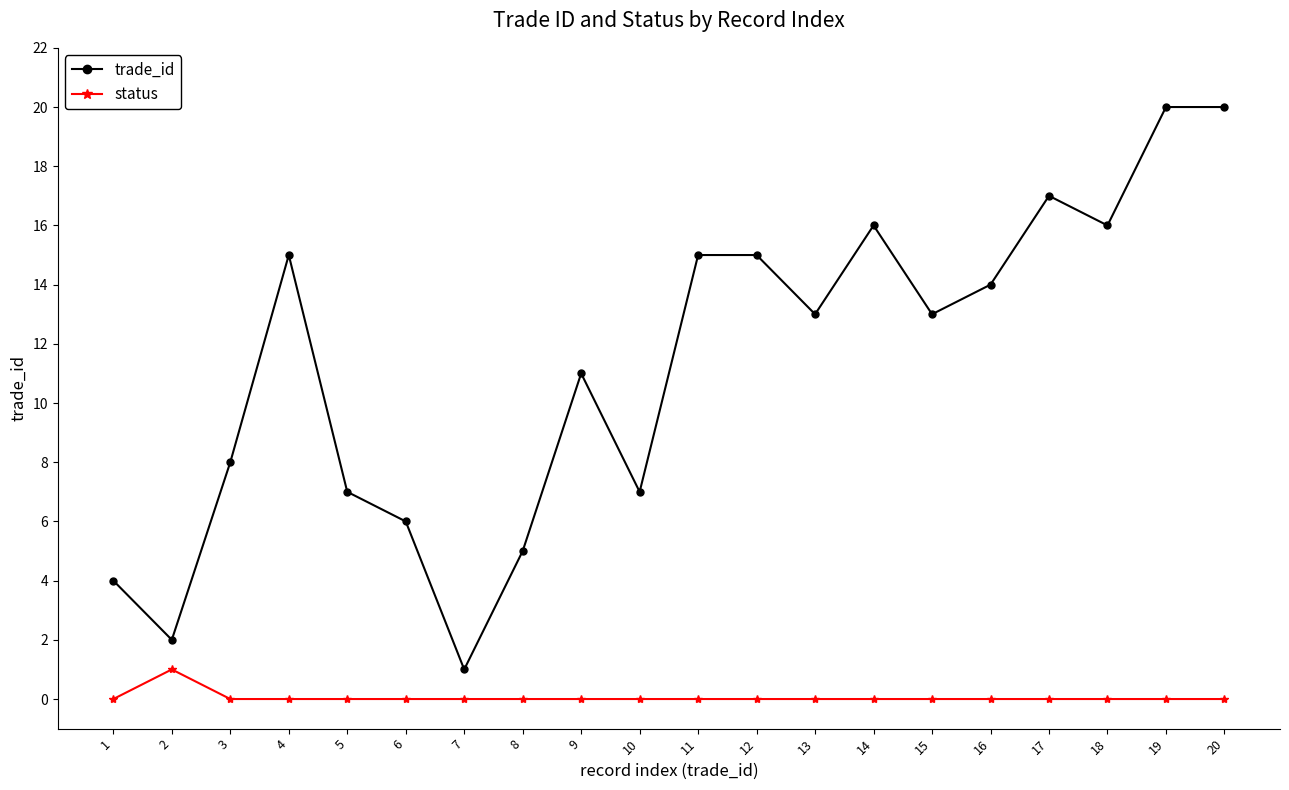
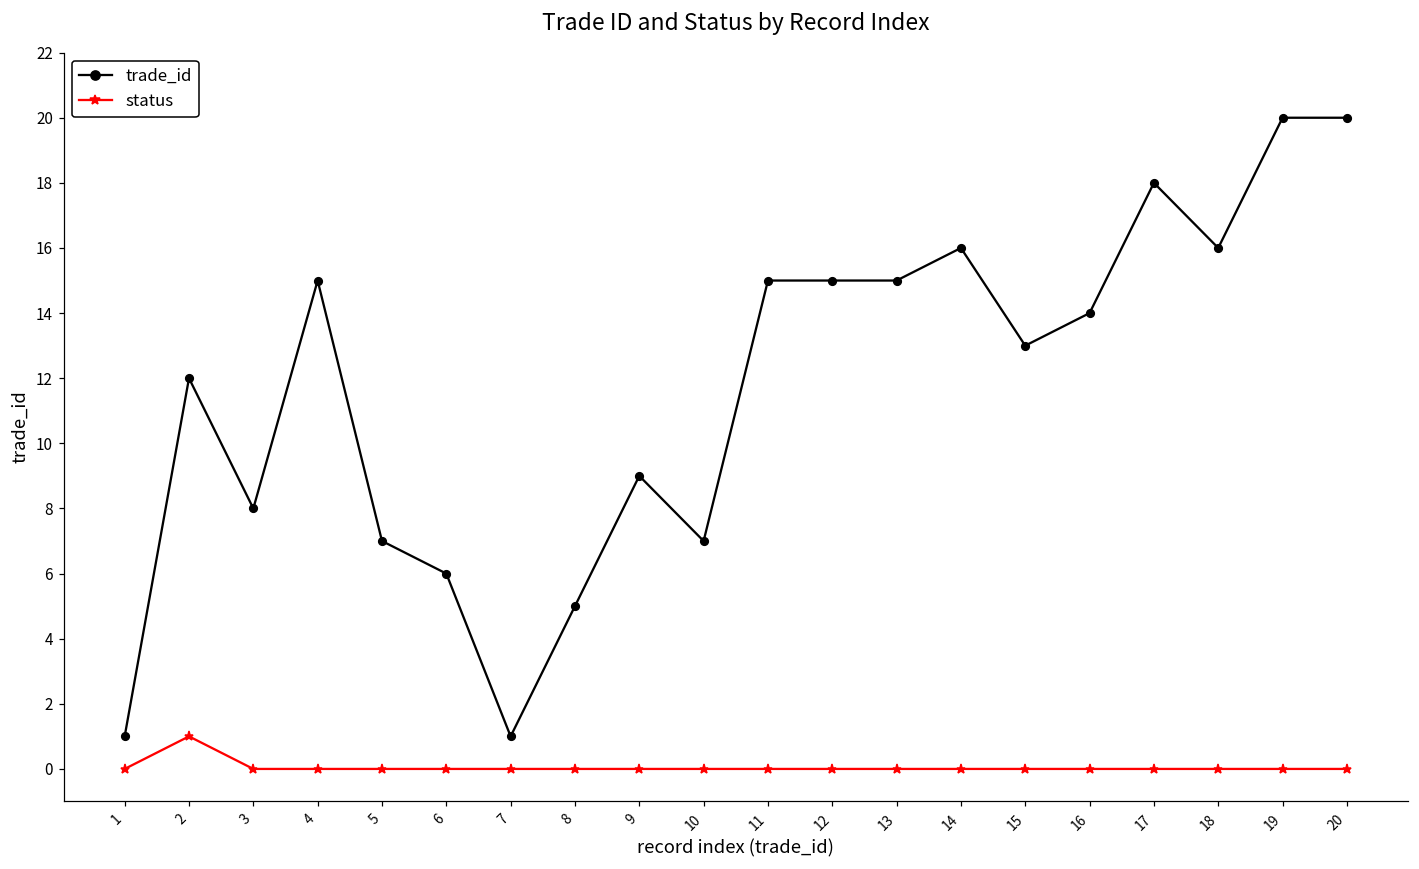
trade_id, 1: 4 -> 1
trade_id, 2: 2 -> 12
trade_id, 9: 11 -> 9
trade_id, 13: 13 -> 15
trade_id, 17: 17 -> 18
